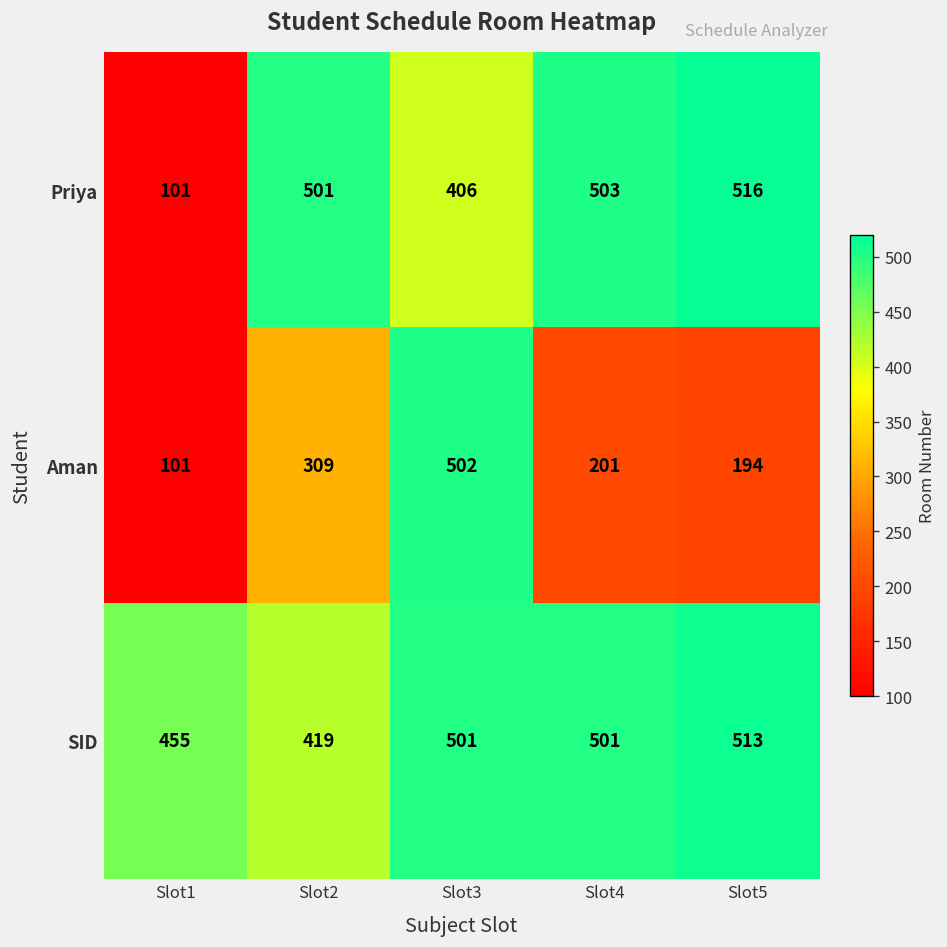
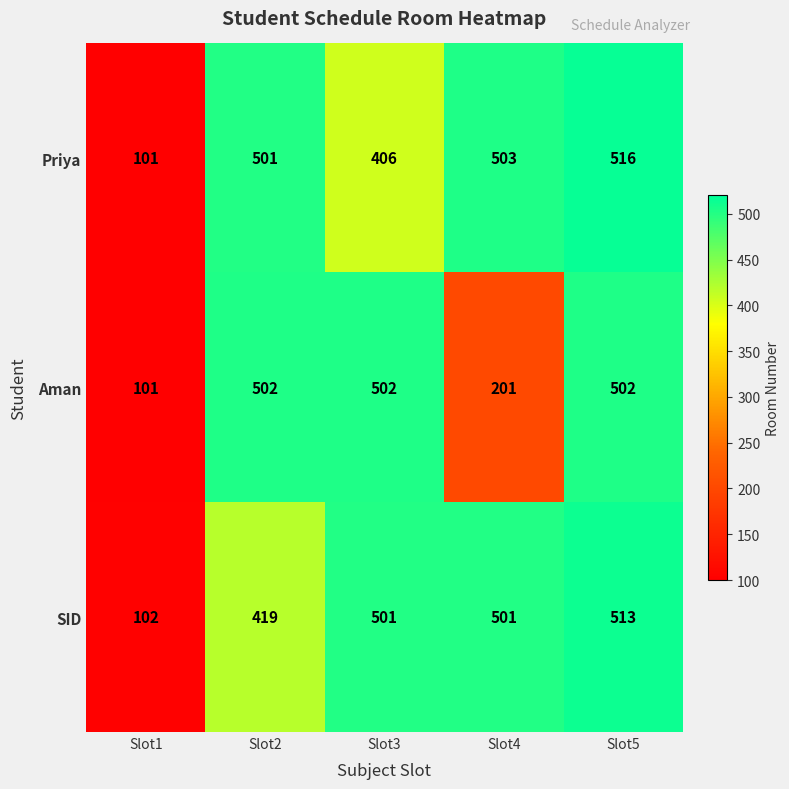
Aman, Slot2: 309 -> 502
Aman, Slot5: 194 -> 502
SID, Slot1: 455 -> 102
